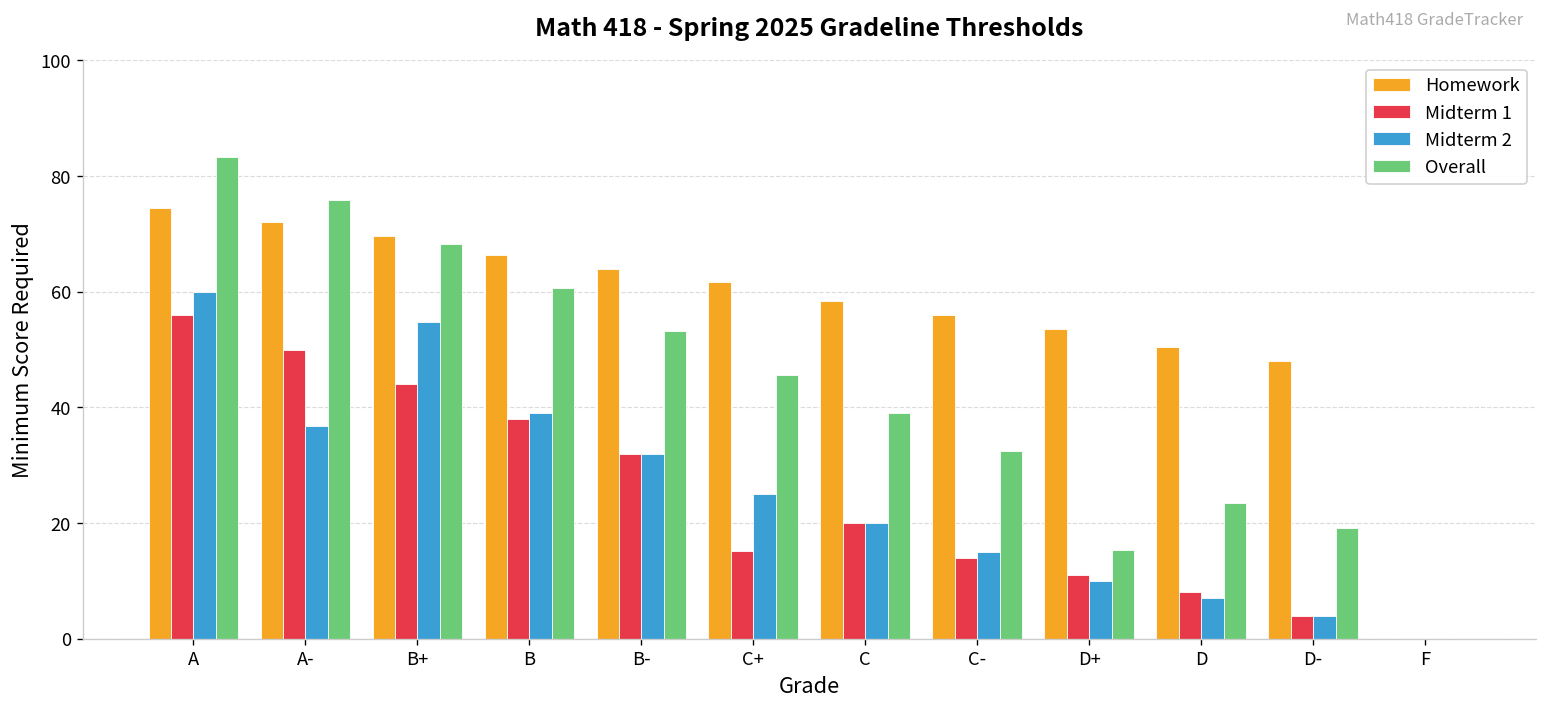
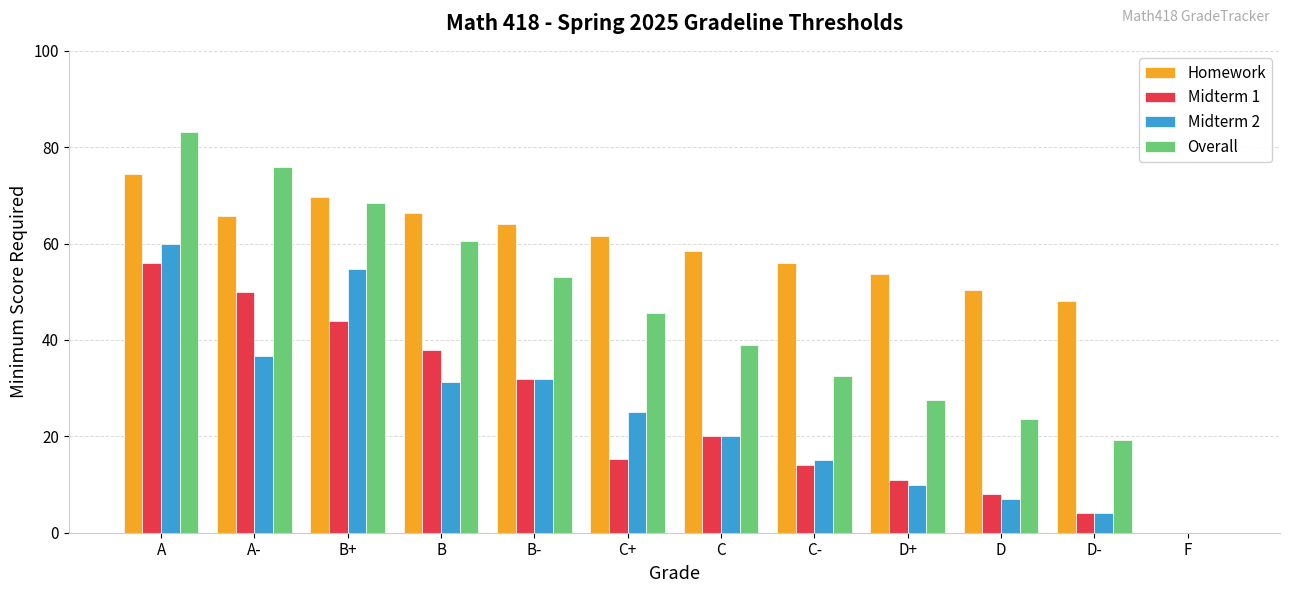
Homework, A-: 72 -> 66
Midterm 2, B: 39 -> 31
Overall, D+: 15 -> 28
